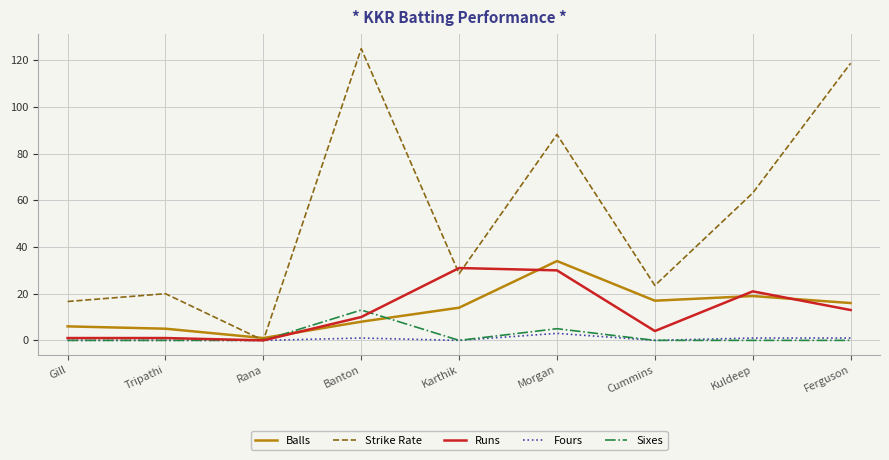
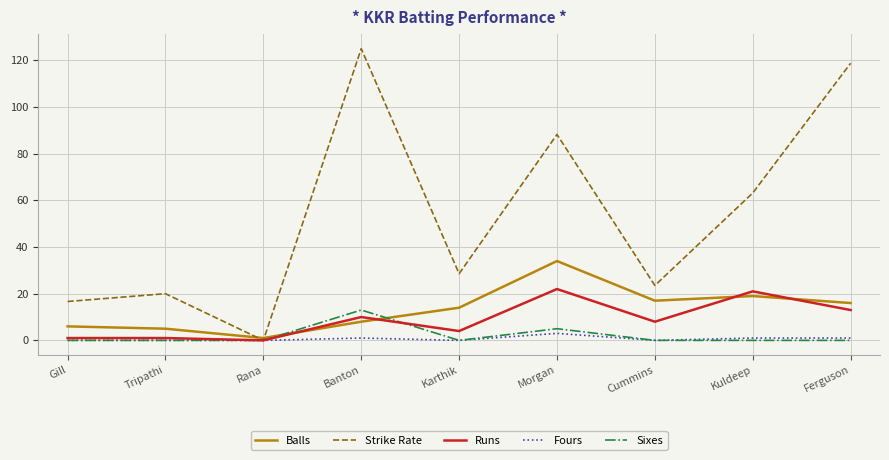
Runs, Karthik: 31 -> 4
Runs, Morgan: 30 -> 22
Runs, Cummins: 4 -> 8
